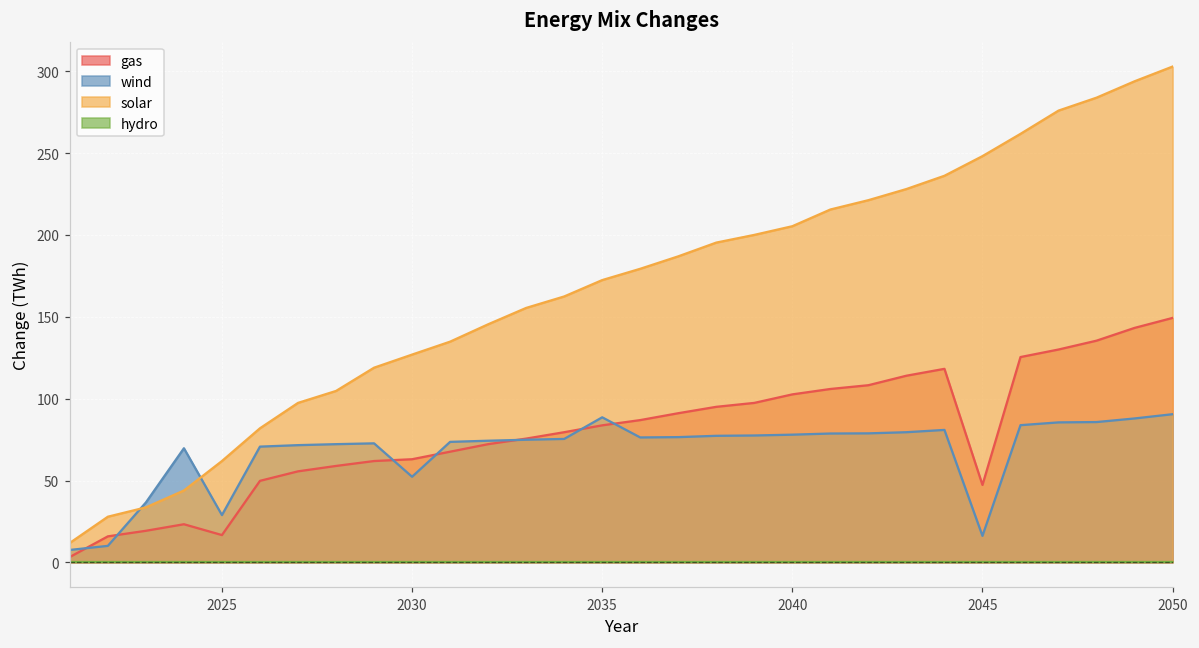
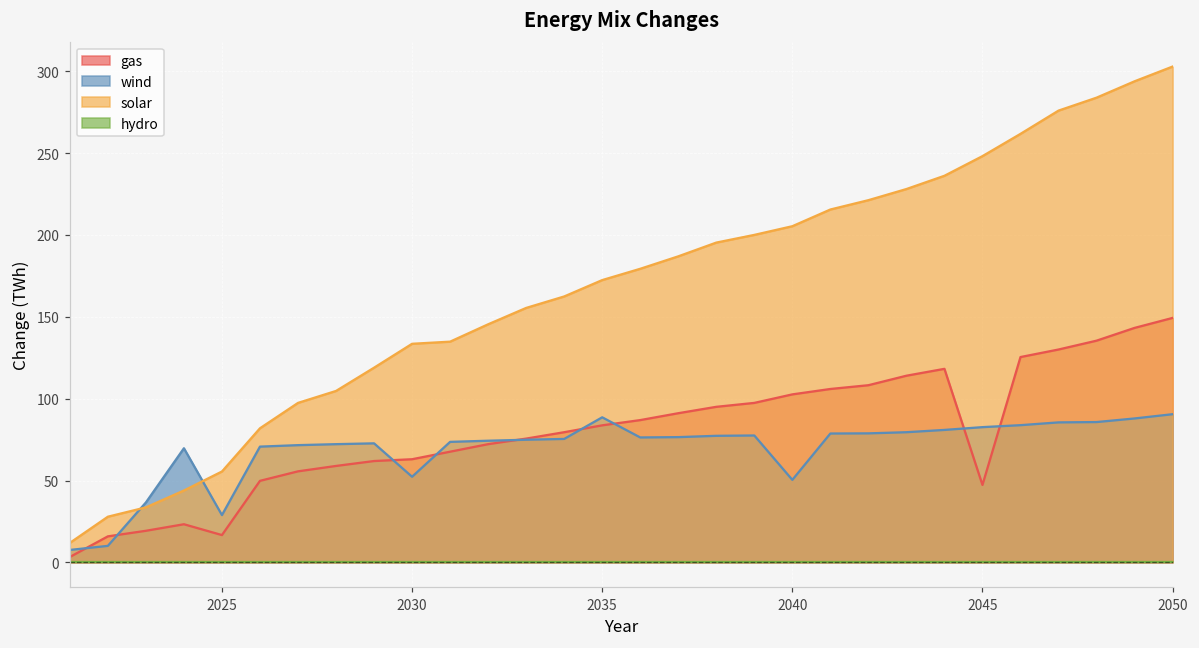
solar, 2025: 62 -> 56
solar, 2030: 127 -> 134
wind, 2040: 78 -> 50
wind, 2045: 16 -> 83
